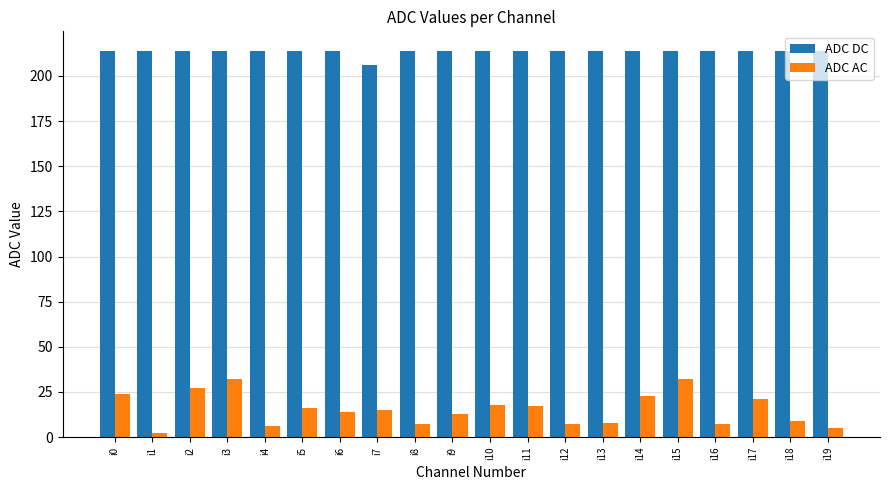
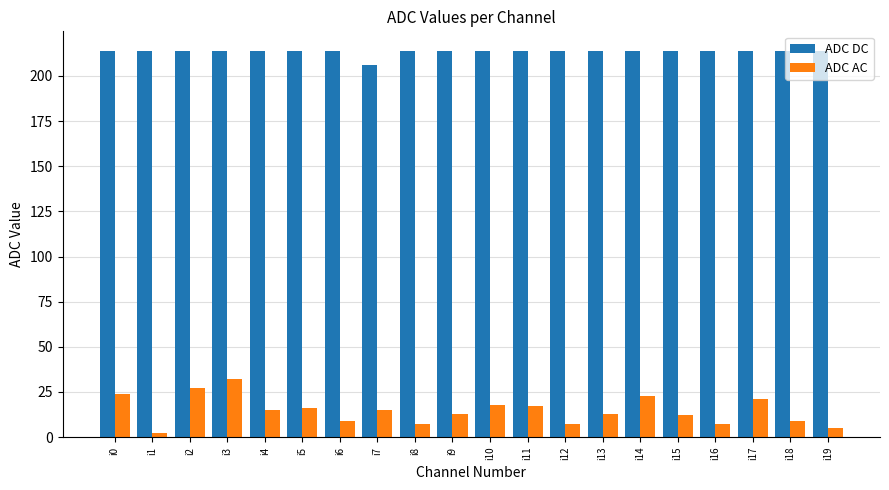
ADC AC, i4: 6 -> 15
ADC AC, i6: 14 -> 9
ADC AC, i13: 8 -> 13
ADC AC, i15: 32 -> 12
